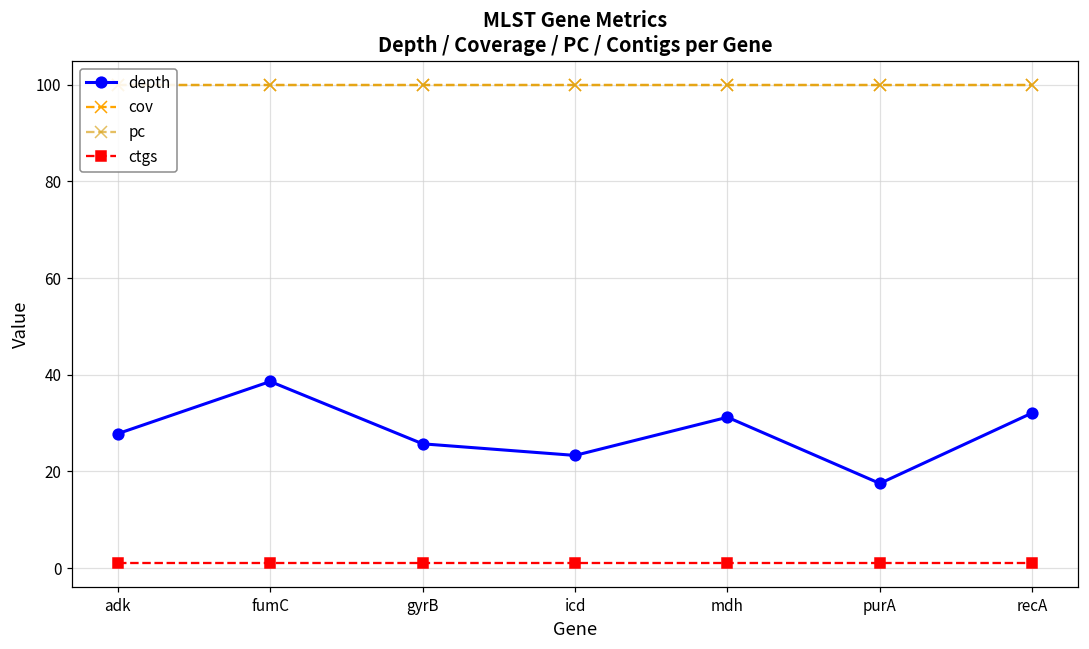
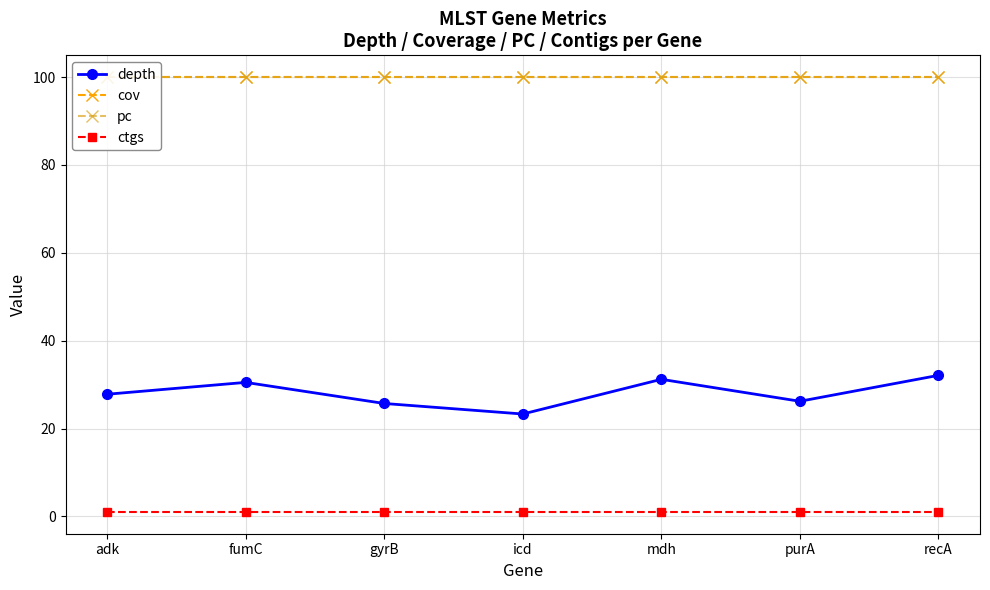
depth, fumC: 39 -> 31
depth, purA: 18 -> 26
